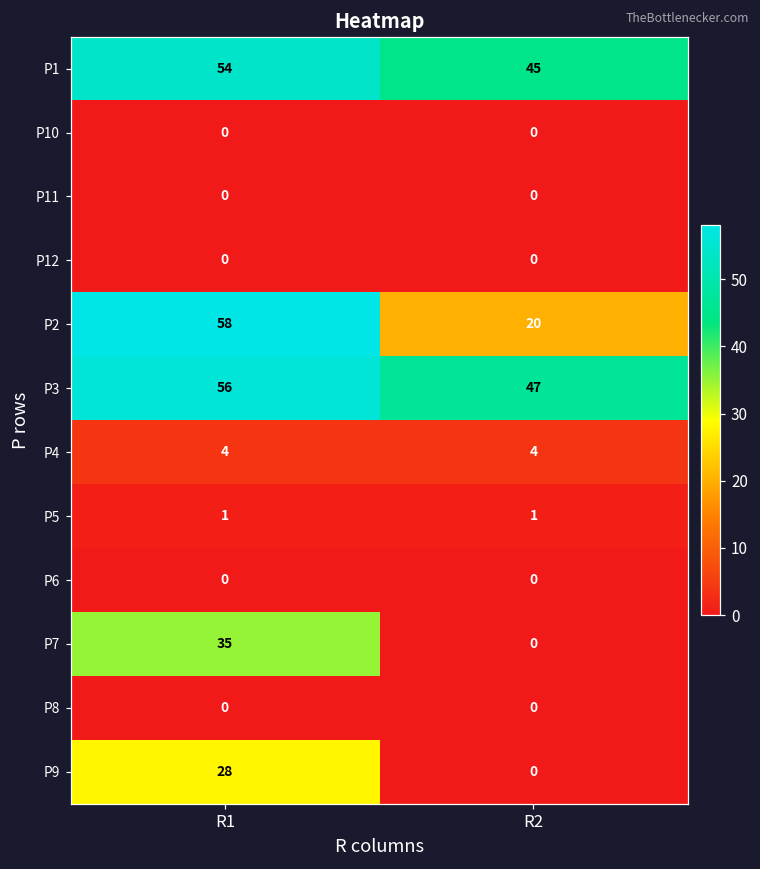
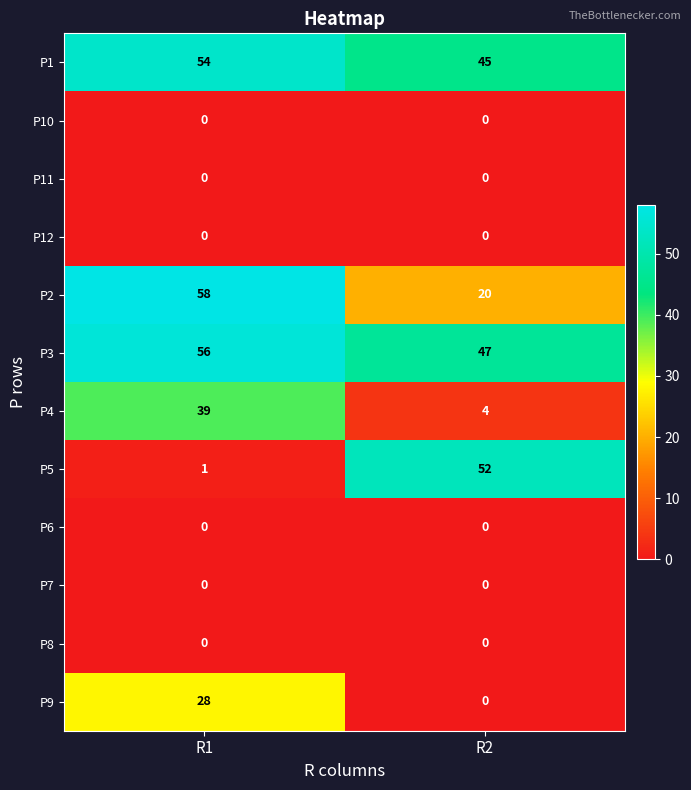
P4, R1: 4 -> 39
P5, R2: 1 -> 52
P7, R1: 35 -> 0
